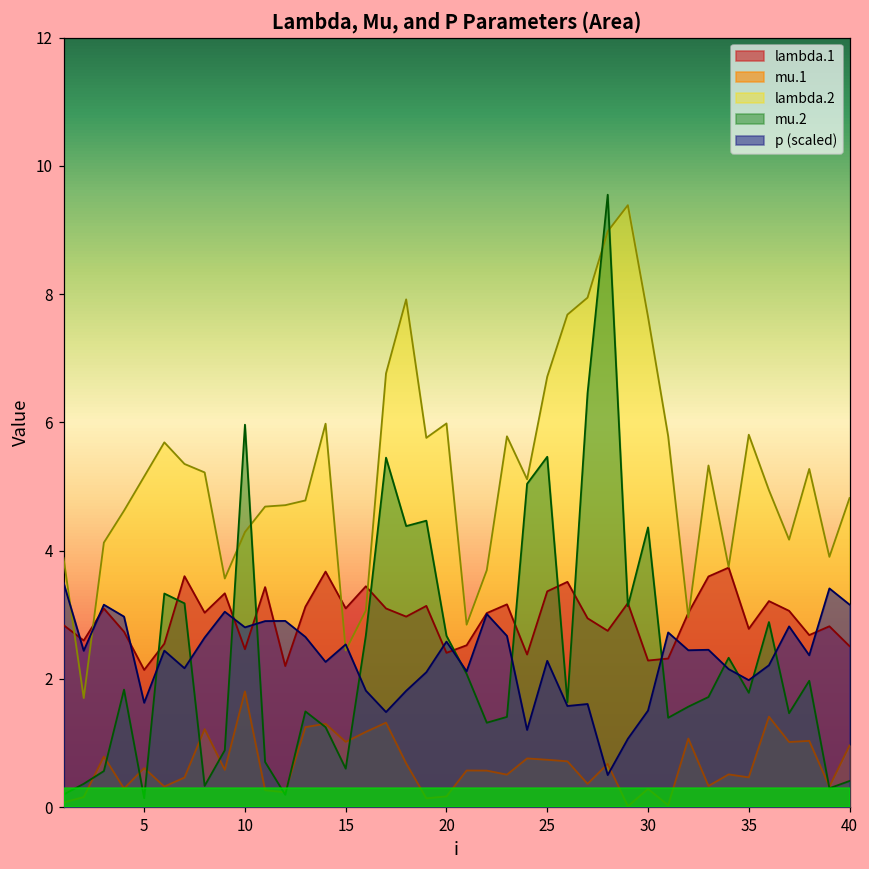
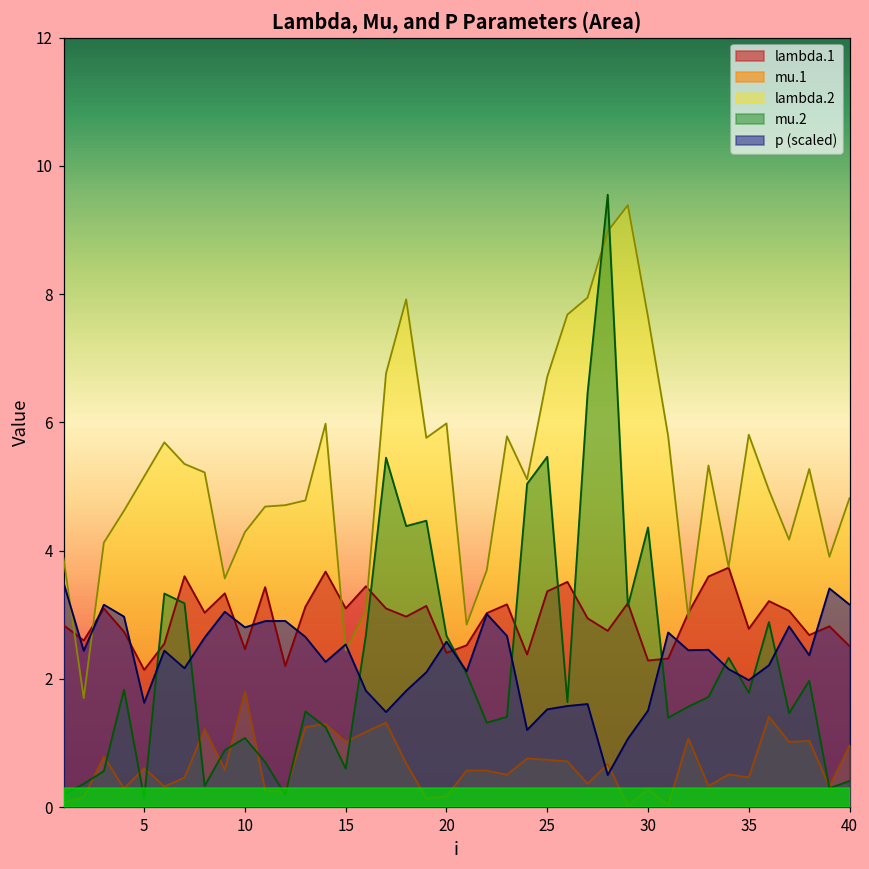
mu.2, 10: 6.0 -> 1.1
p (scaled), 25: 2.3 -> 1.5
